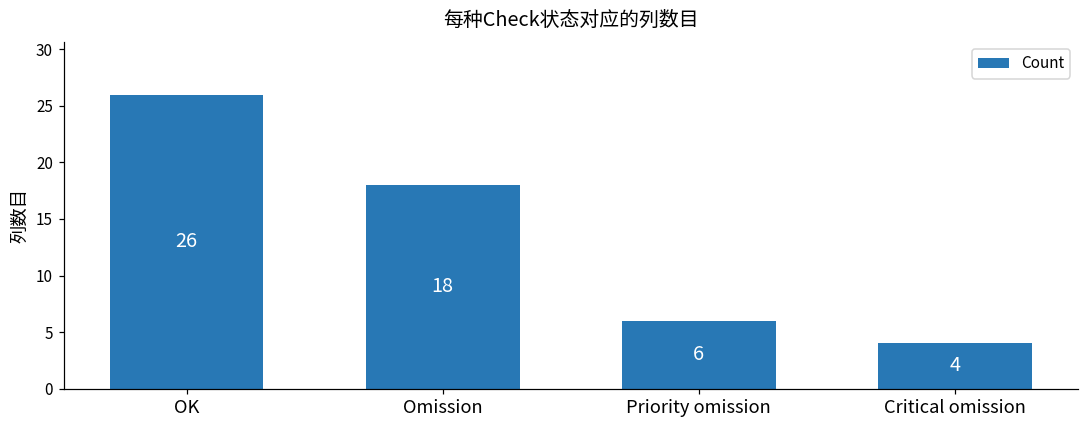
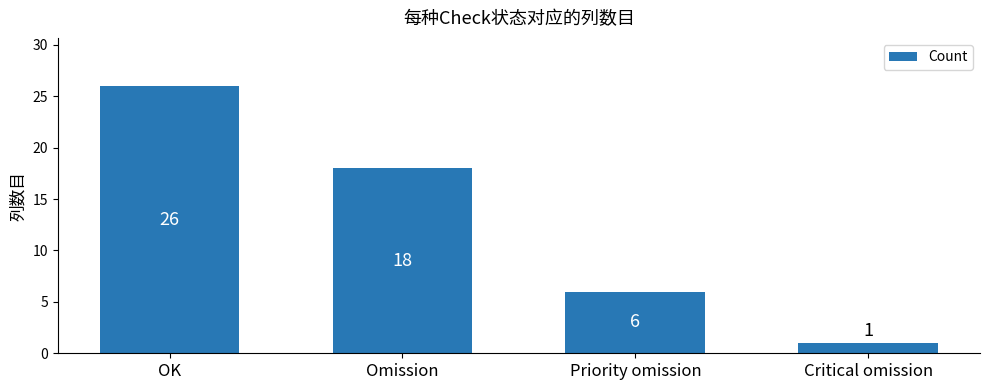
Critical omission: 4 -> 1
